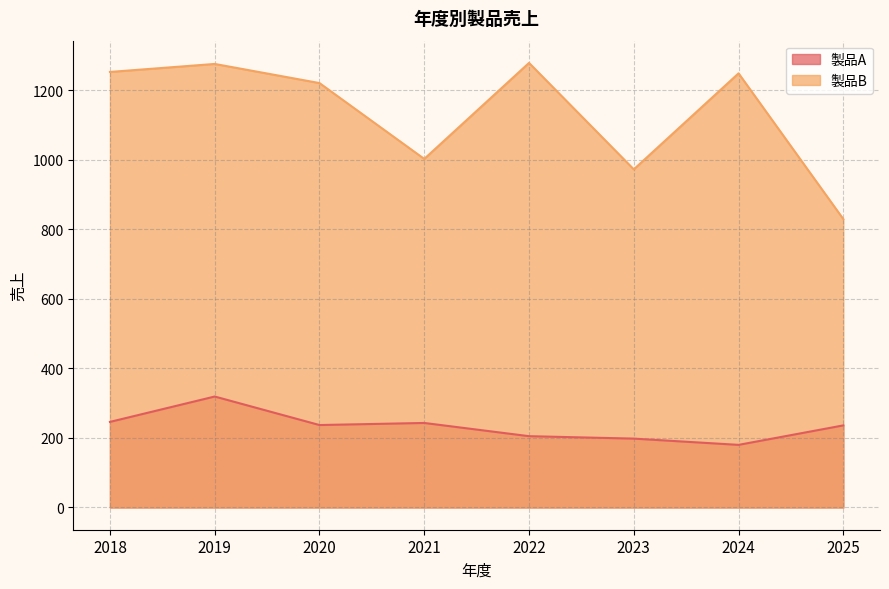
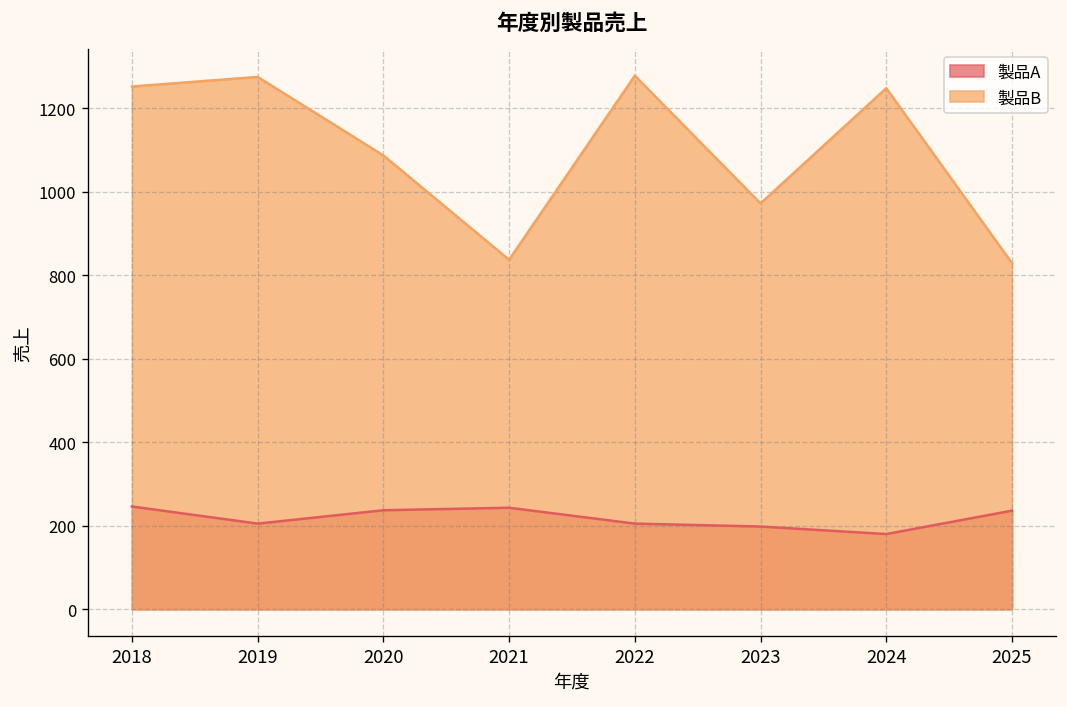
製品A, 2019: 320 -> 210
製品B, 2020: 1220 -> 1090
製品B, 2021: 1000 -> 840
